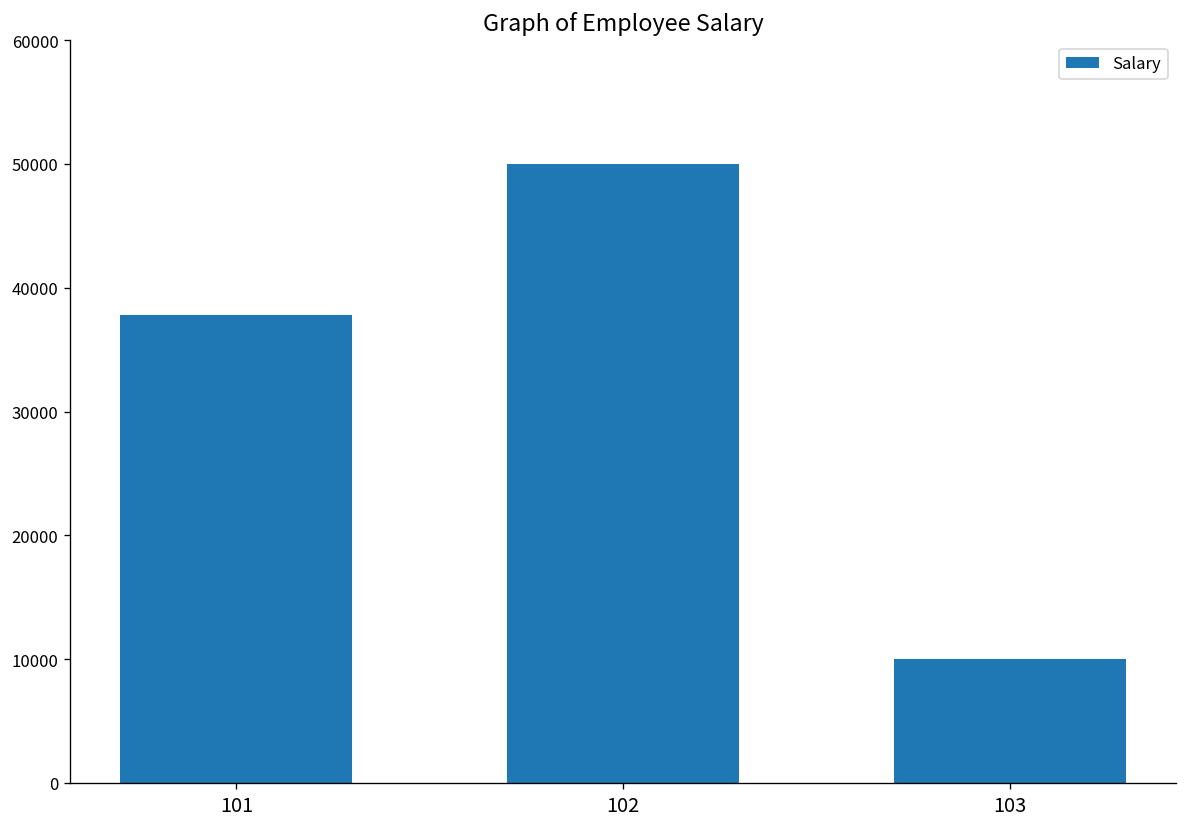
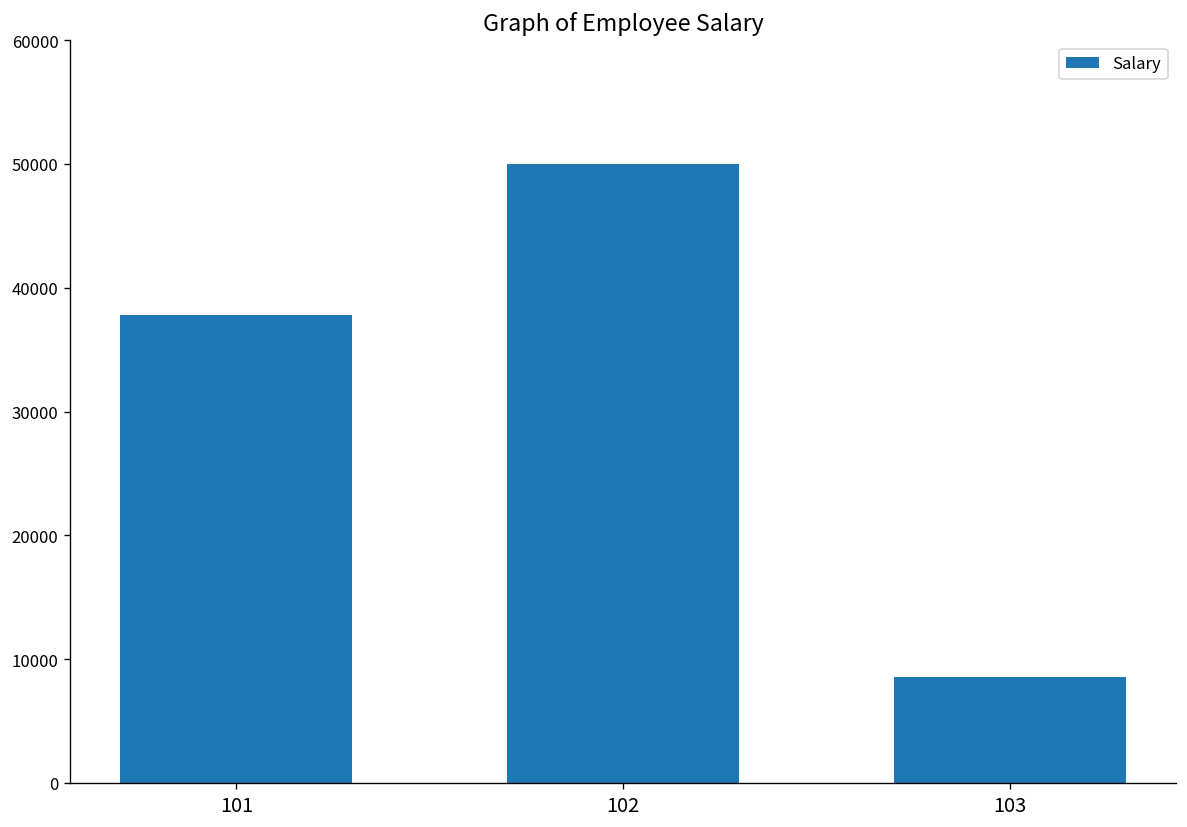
103: 10000 -> 8500
